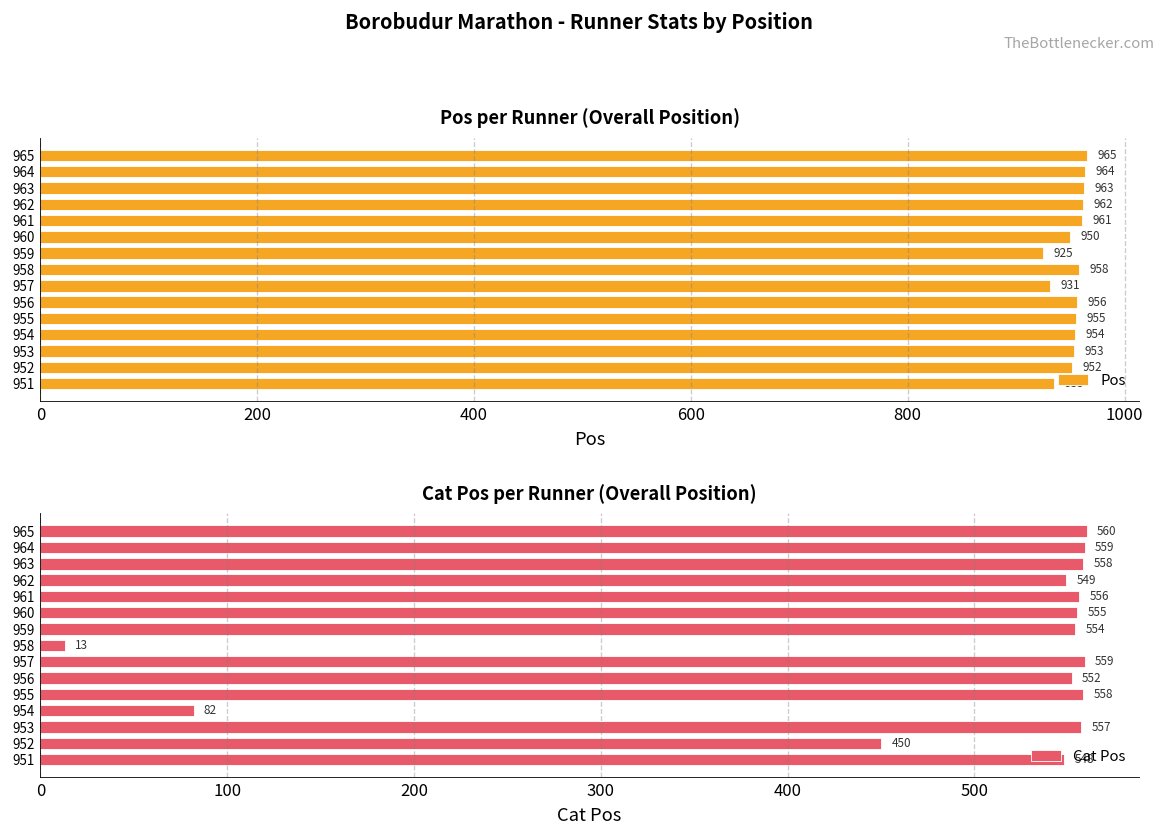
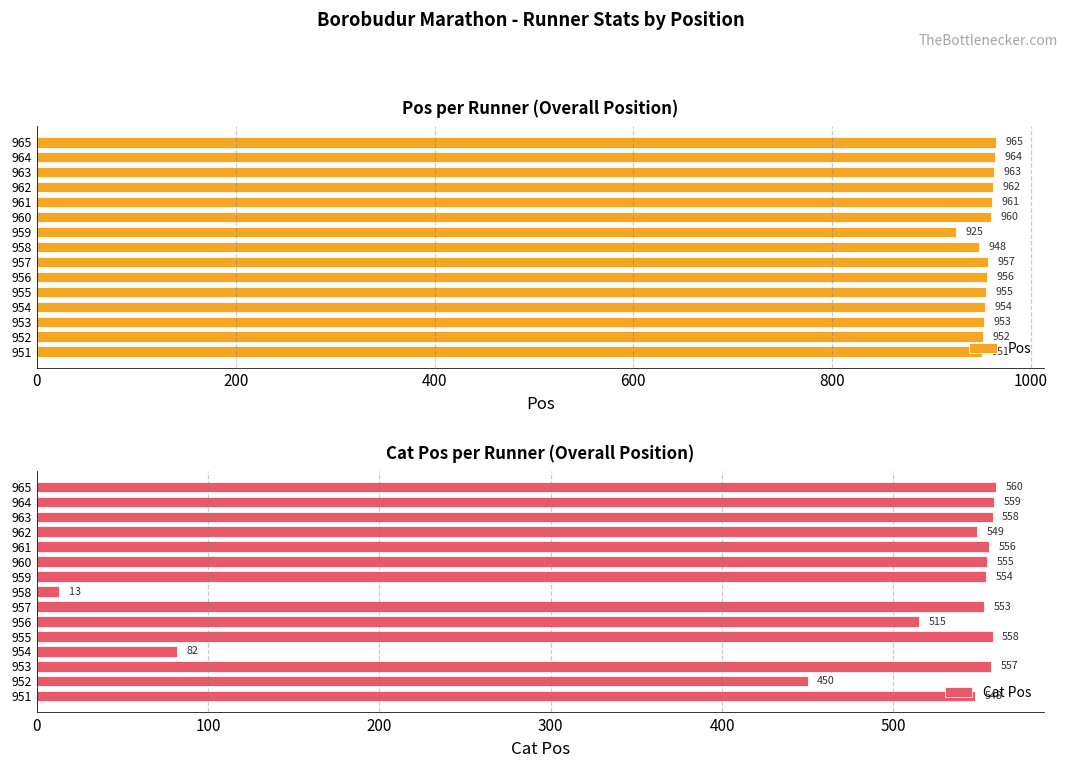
Pos per Runner (Overall Position), 960: 950 -> 960
Pos per Runner (Overall Position), 958: 958 -> 948
Pos per Runner (Overall Position), 957: 931 -> 957
Pos per Runner (Overall Position), 951: 935 -> 951
Cat Pos per Runner (Overall Position), 957: 559 -> 553
Cat Pos per Runner (Overall Position), 956: 552 -> 515
